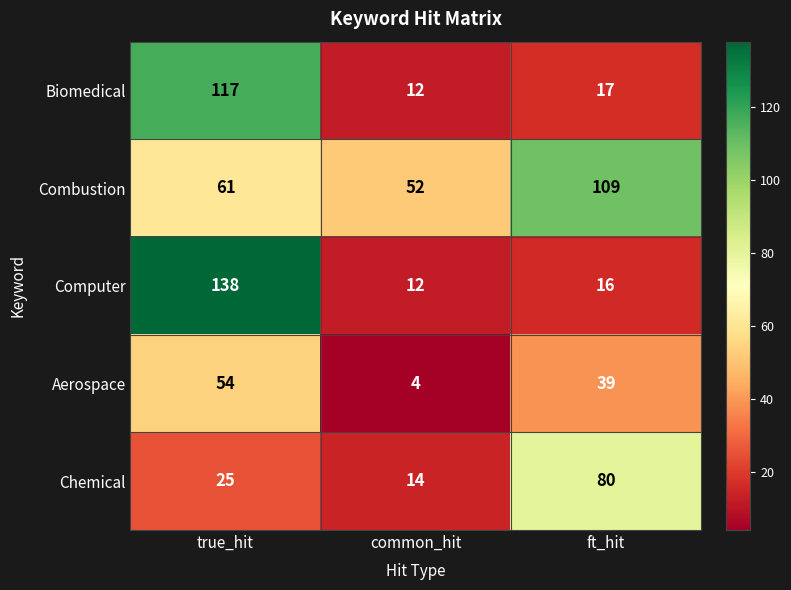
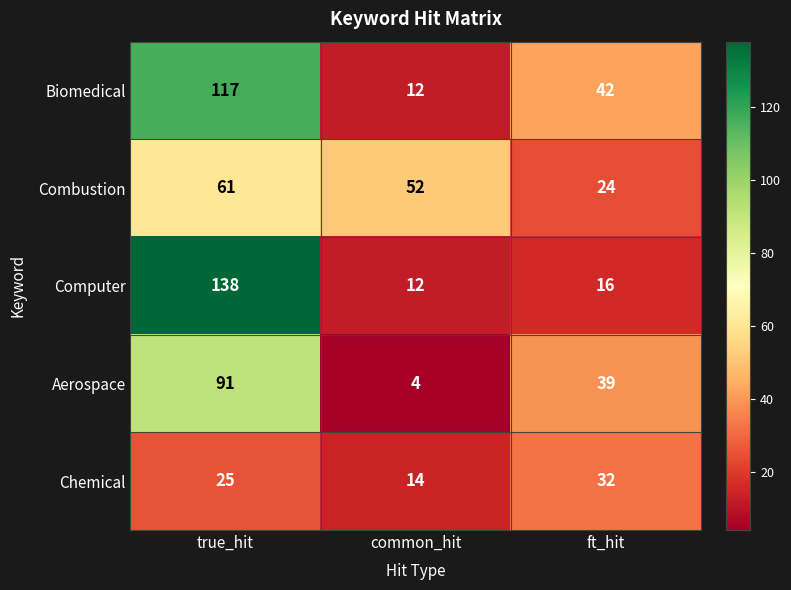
Biomedical, ft_hit: 17 -> 42
Combustion, ft_hit: 109 -> 24
Aerospace, true_hit: 54 -> 91
Chemical, ft_hit: 80 -> 32
